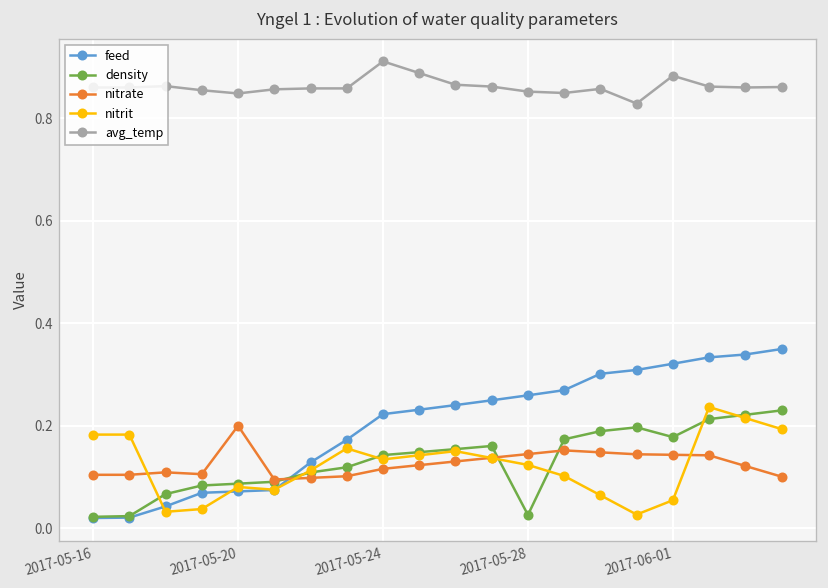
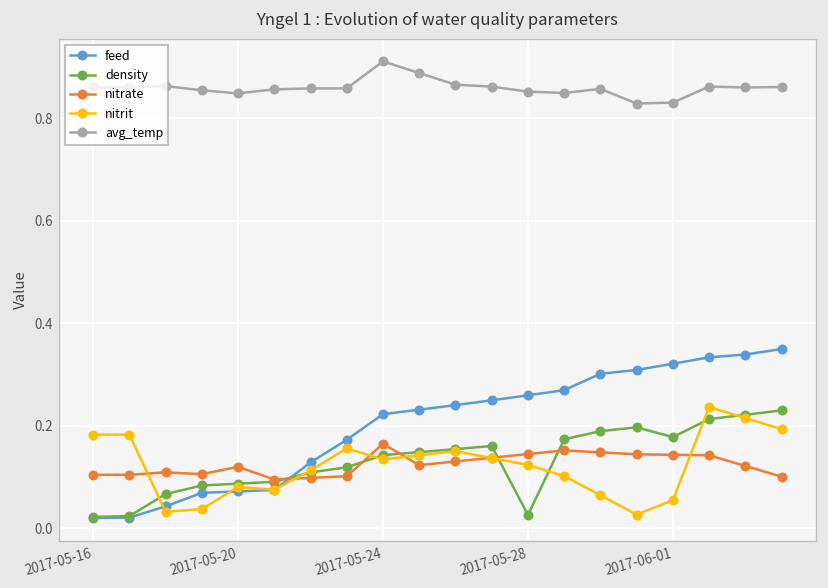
nitrate, 2017-05-20: 0.20 -> 0.12
nitrate, 2017-05-24: 0.12 -> 0.16
avg_temp, 2017-06-01: 0.88 -> 0.83
